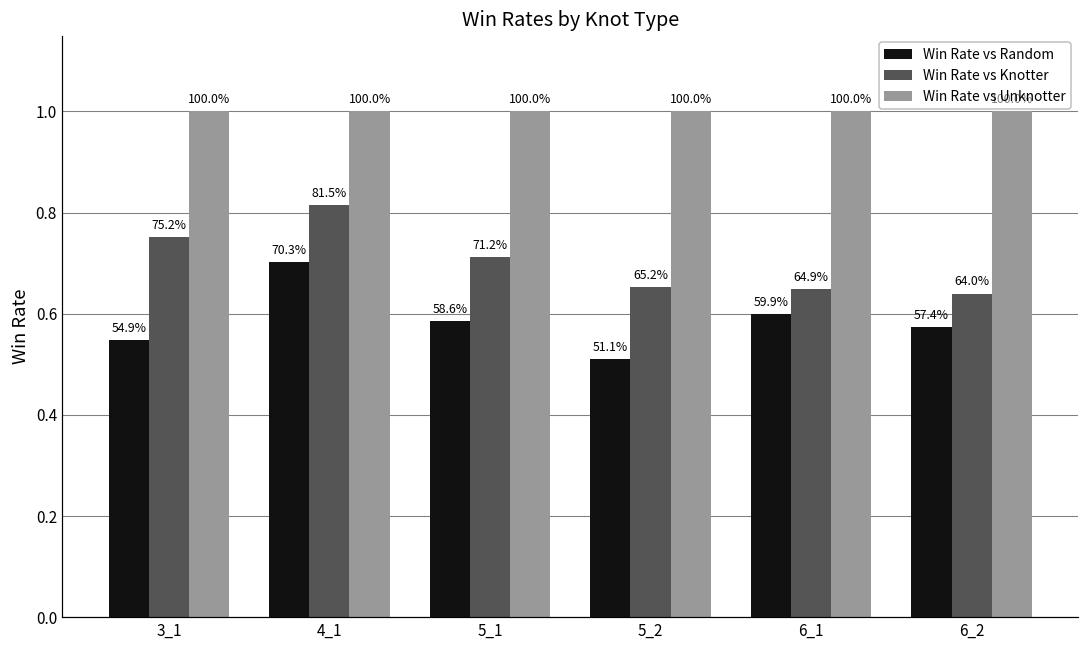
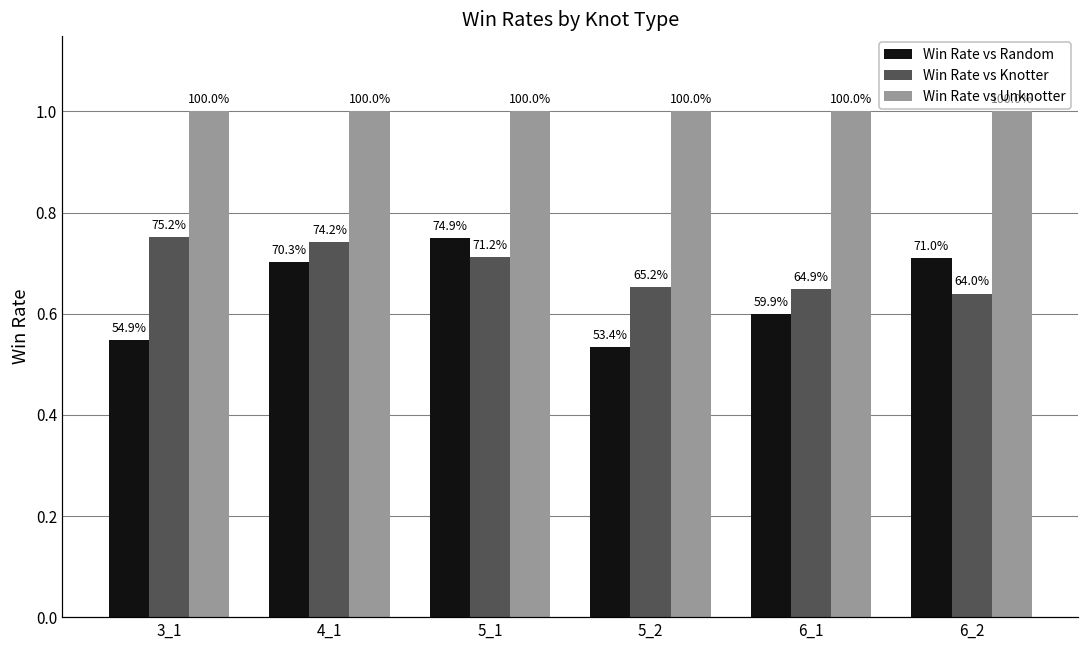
Win Rate vs Knotter, 4_1: 81.5% -> 74.2%
Win Rate vs Random, 5_1: 58.6% -> 74.9%
Win Rate vs Random, 5_2: 51.1% -> 53.4%
Win Rate vs Random, 6_2: 57.4% -> 71.0%
